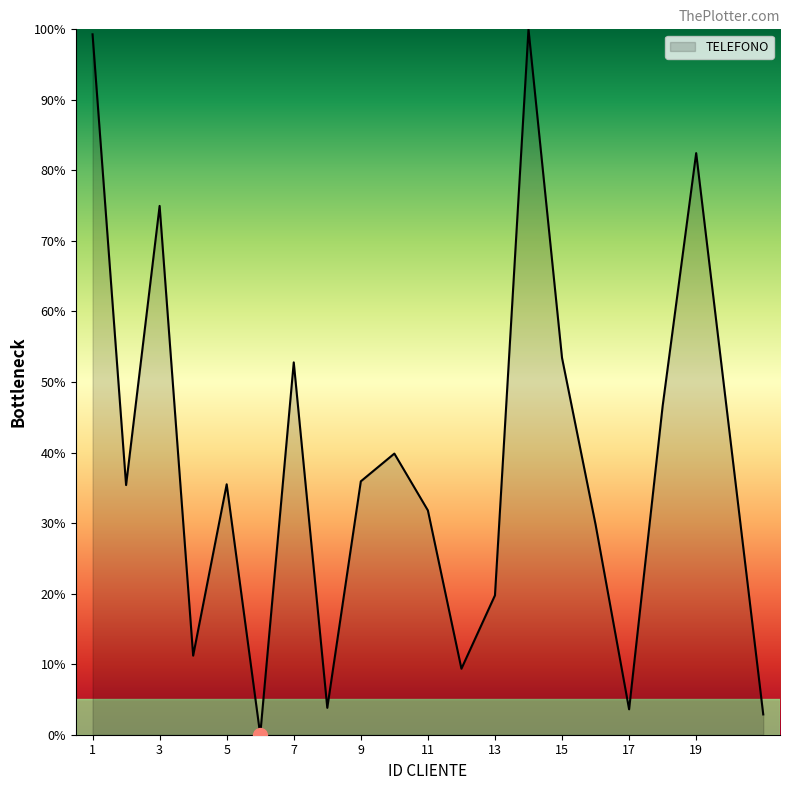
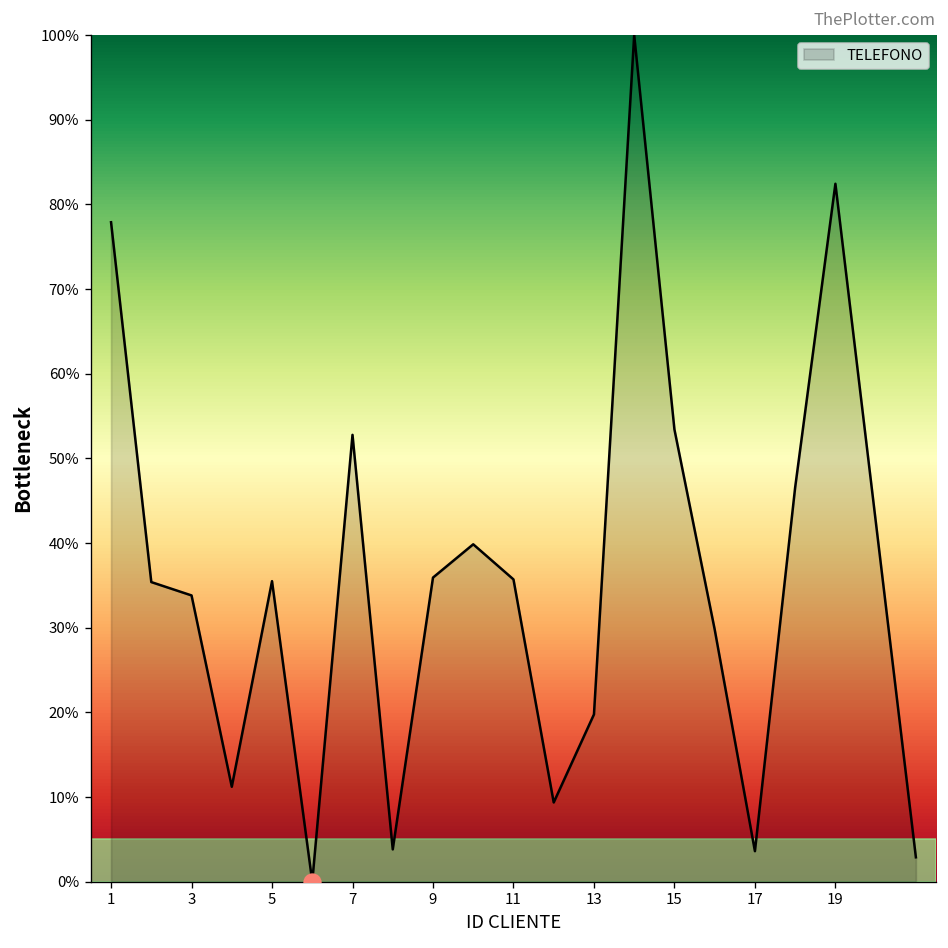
TELEFONO, 1: 99% -> 78%
TELEFONO, 3: 75% -> 34%
TELEFONO, 11: 32% -> 36%
